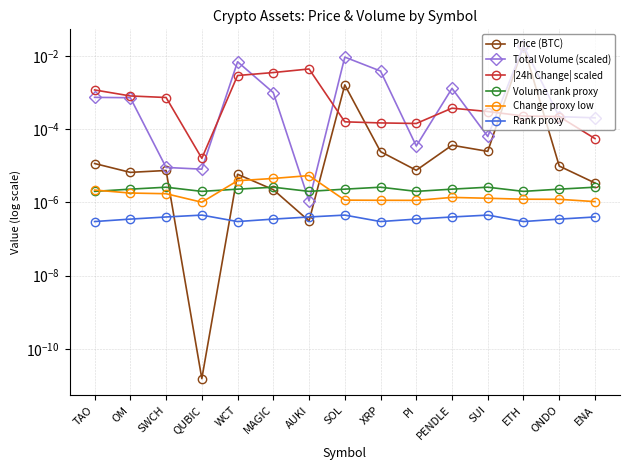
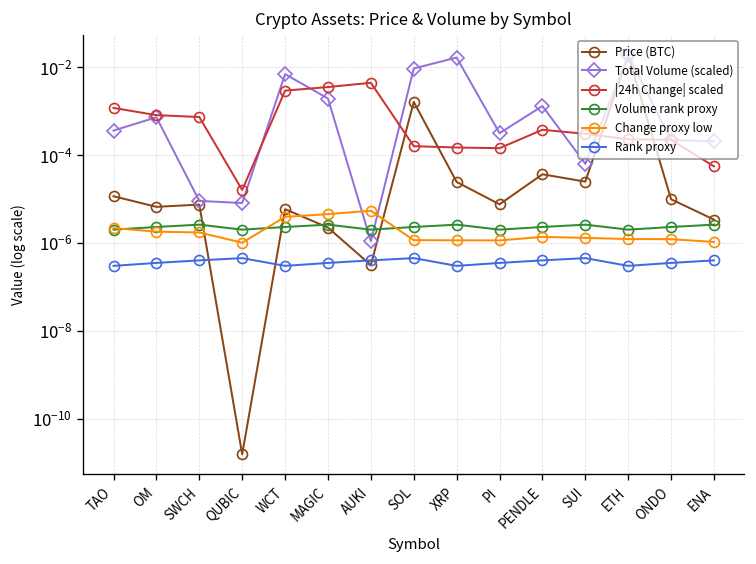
Total Volume (scaled), TAO: 0.0007 -> 0.0004
Total Volume (scaled), MAGIC: 0.0010 -> 0.002
Total Volume (scaled), XRP: 0.004 -> 0.02
Total Volume (scaled), PI: 0.00003 -> 0.0003
